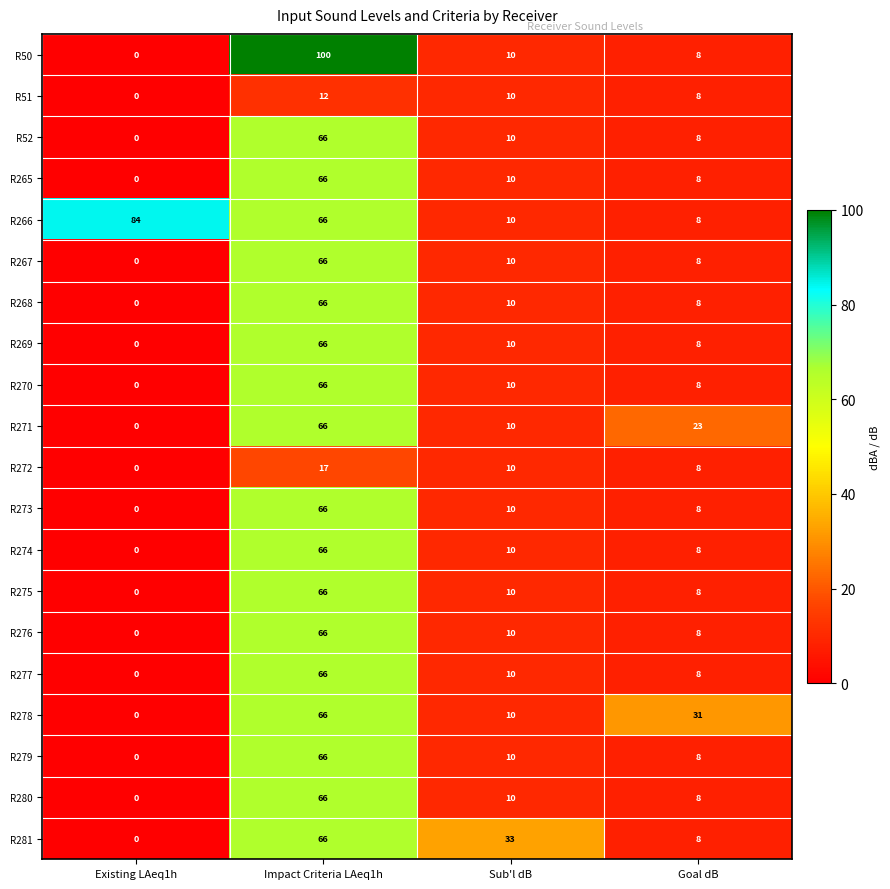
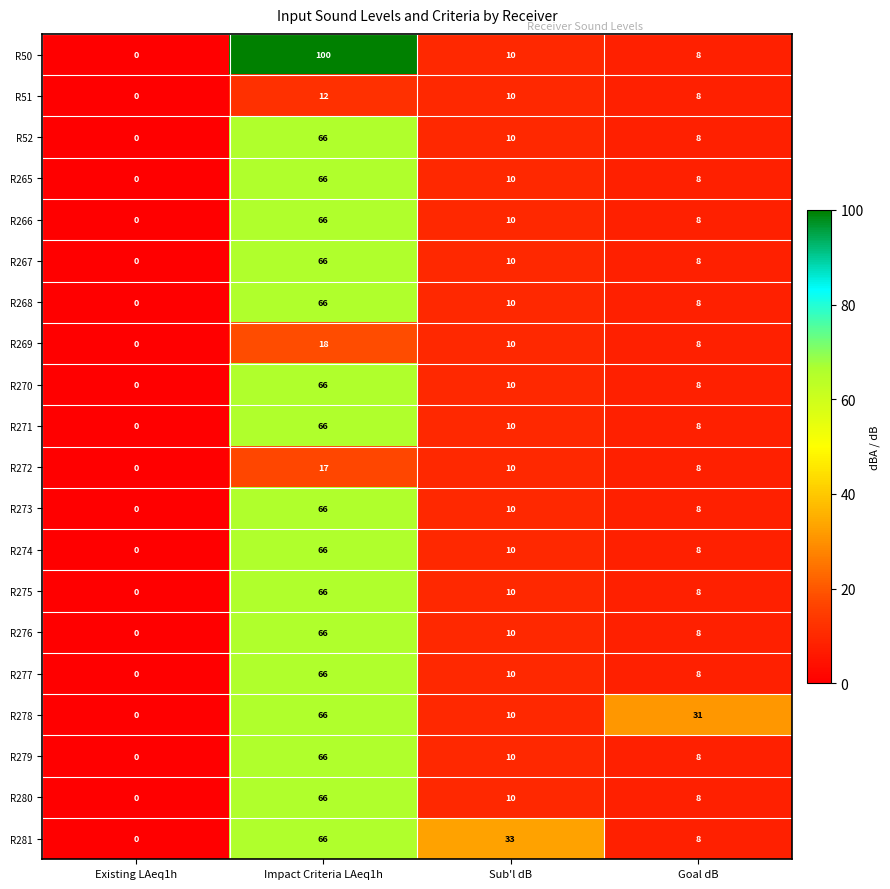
R266, Existing LAeq1h: 84 -> 0
R269, Impact Criteria LAeq1h: 66 -> 18
R271, Goal dB: 23 -> 8
